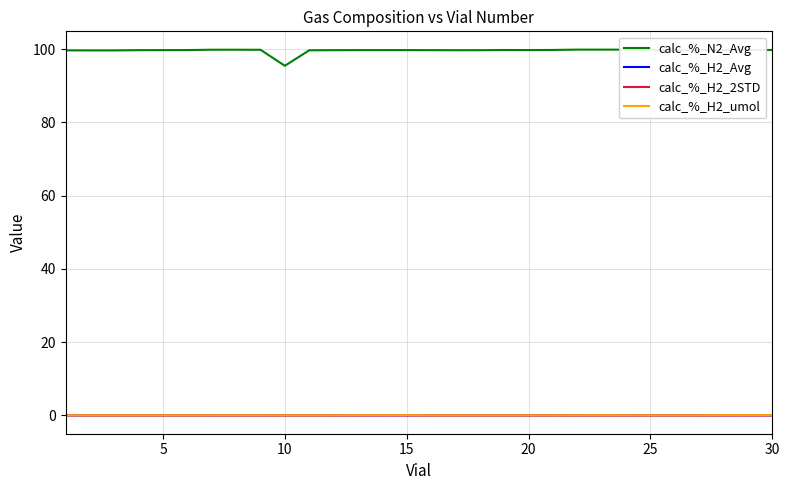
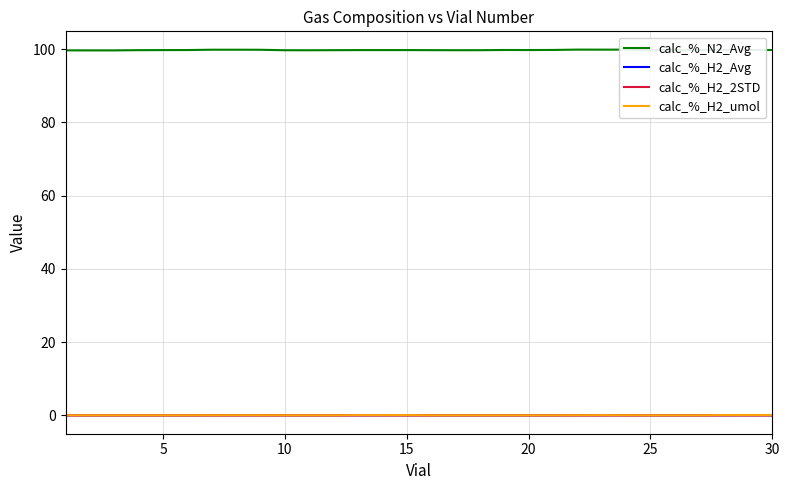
calc_%_N2_Avg, 10: 95 -> 100
